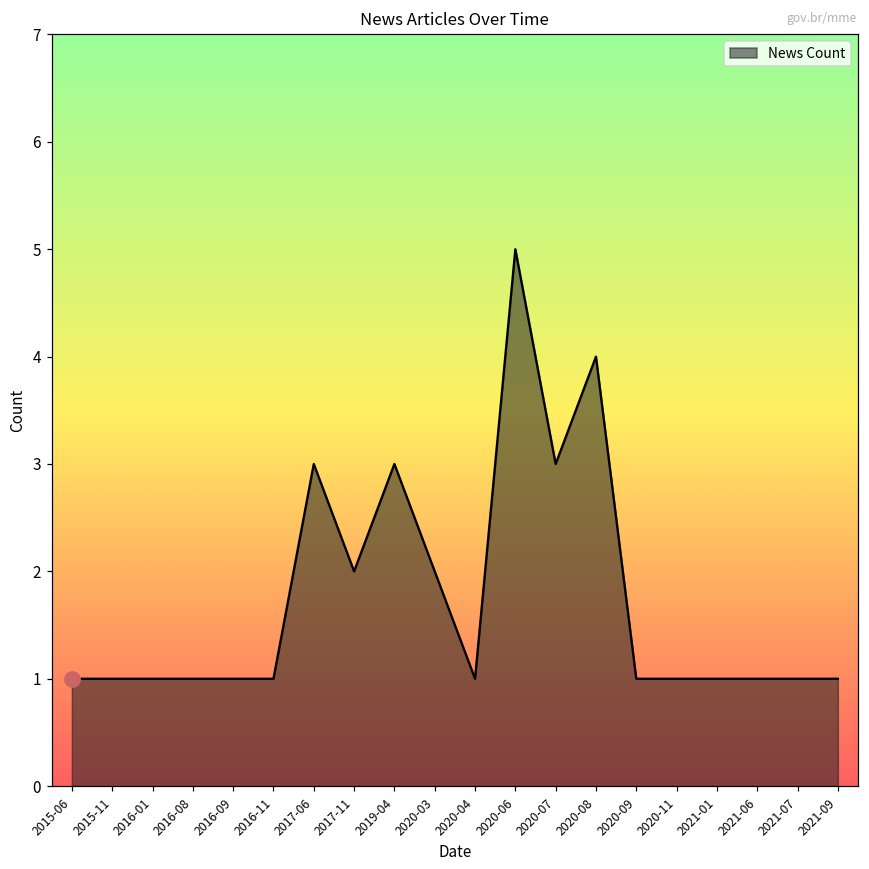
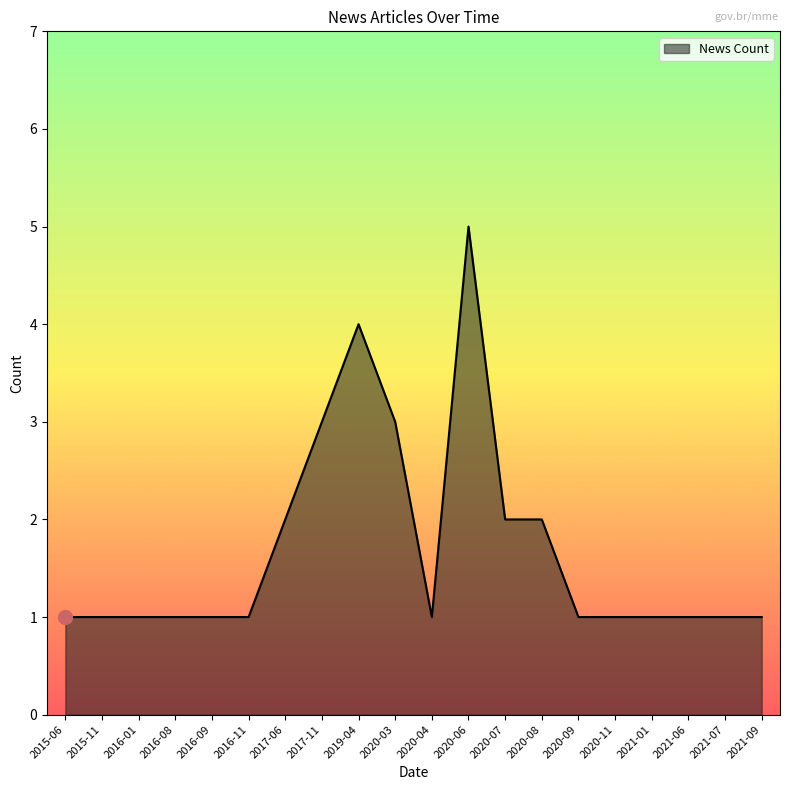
News Count, 2017-06: 3 -> 2
News Count, 2017-11: 2 -> 3
News Count, 2019-04: 3 -> 4
News Count, 2020-03: 2 -> 3
News Count, 2020-07: 3 -> 2
News Count, 2020-08: 4 -> 2
